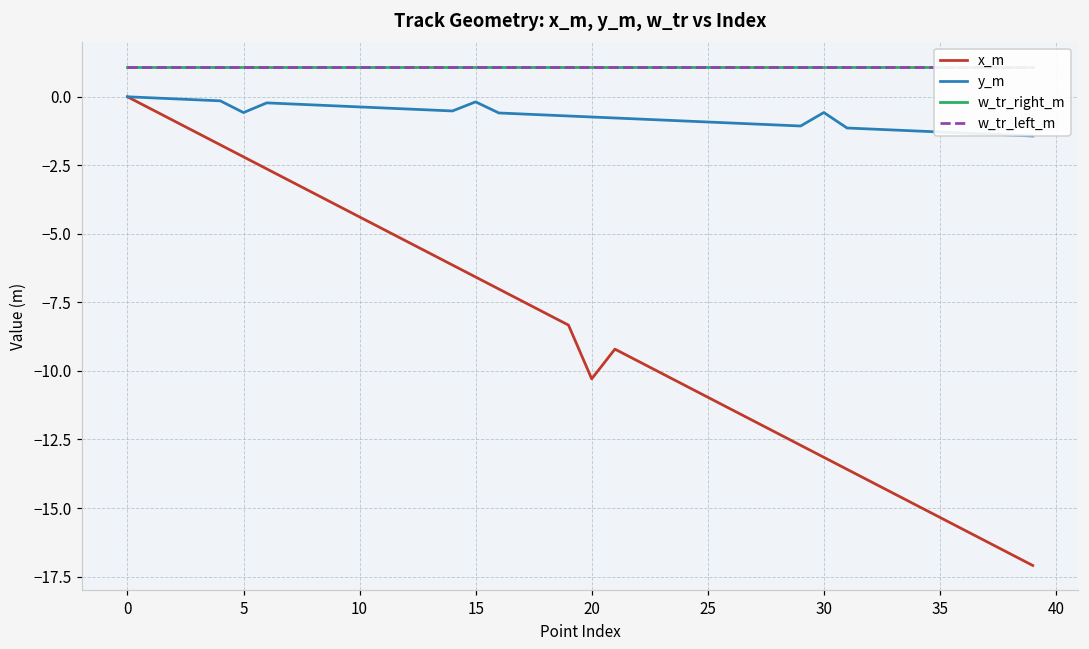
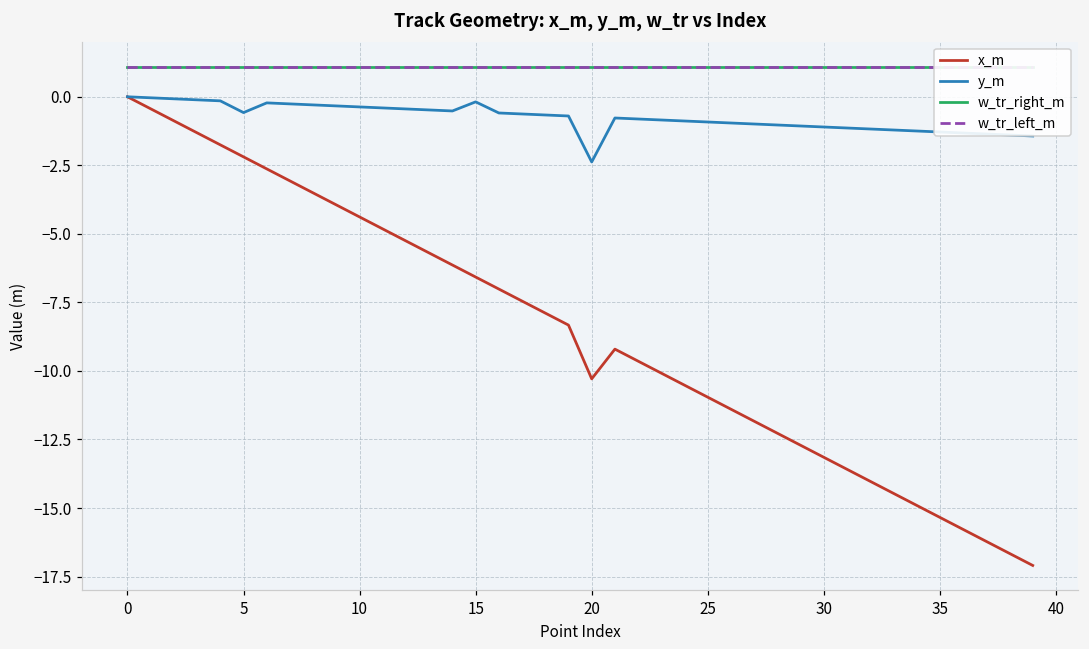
y_m, 20: -0.7 -> -2.4
y_m, 30: -0.6 -> -1.1
